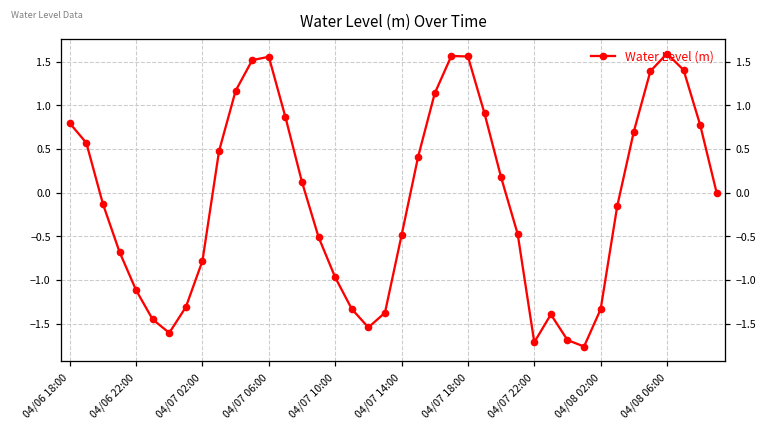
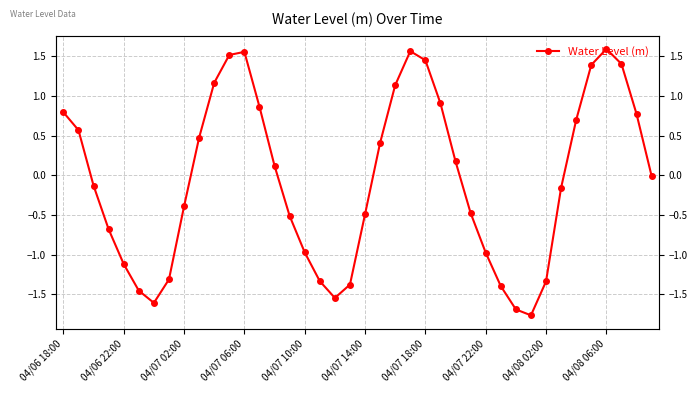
04/07 02:00: -0.8 -> -0.4
04/07 18:00: 1.6 -> 1.5
04/07 22:00: -1.7 -> -1.0
